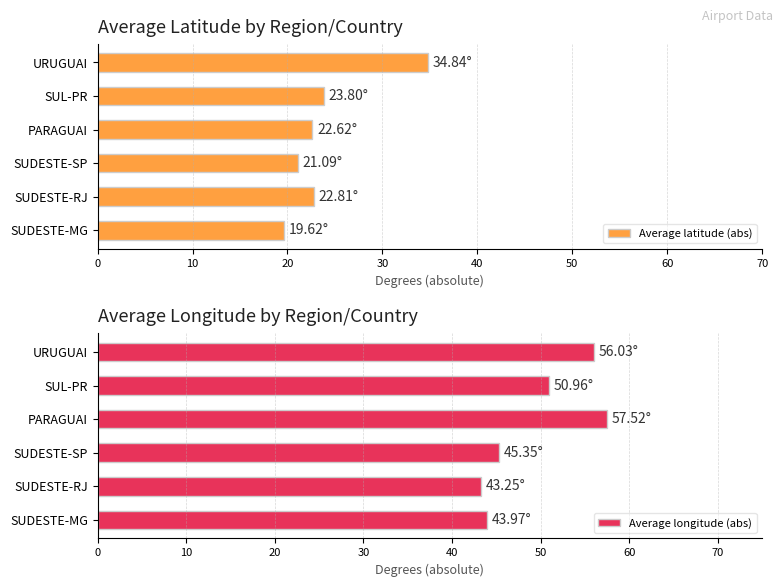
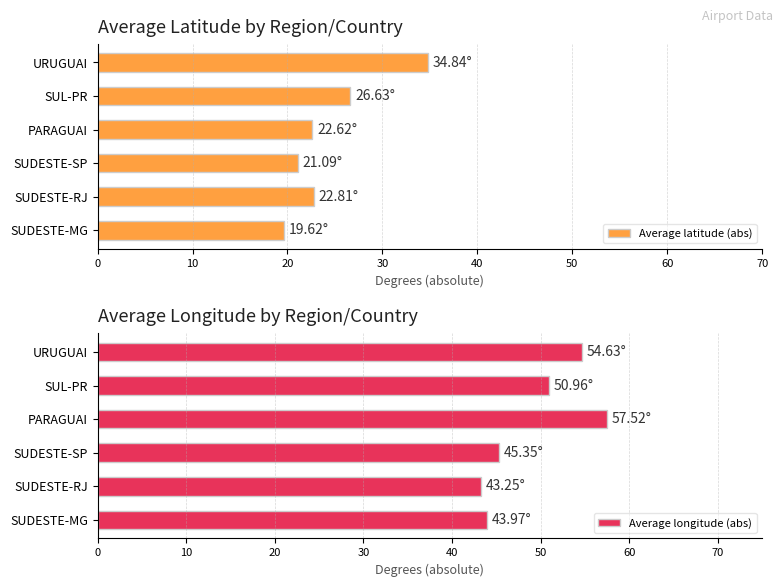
Average Latitude by Region/Country, SUL-PR: 23.80° -> 26.63°
Average Longitude by Region/Country, URUGUAI: 56.03° -> 54.63°
